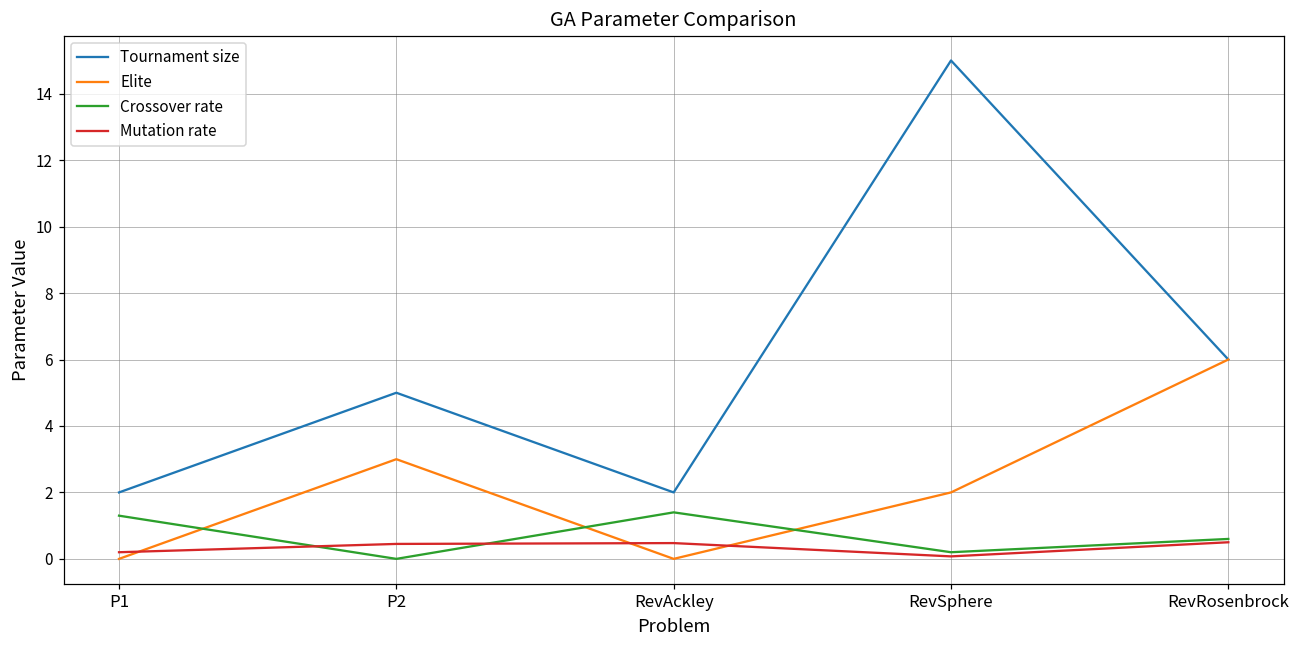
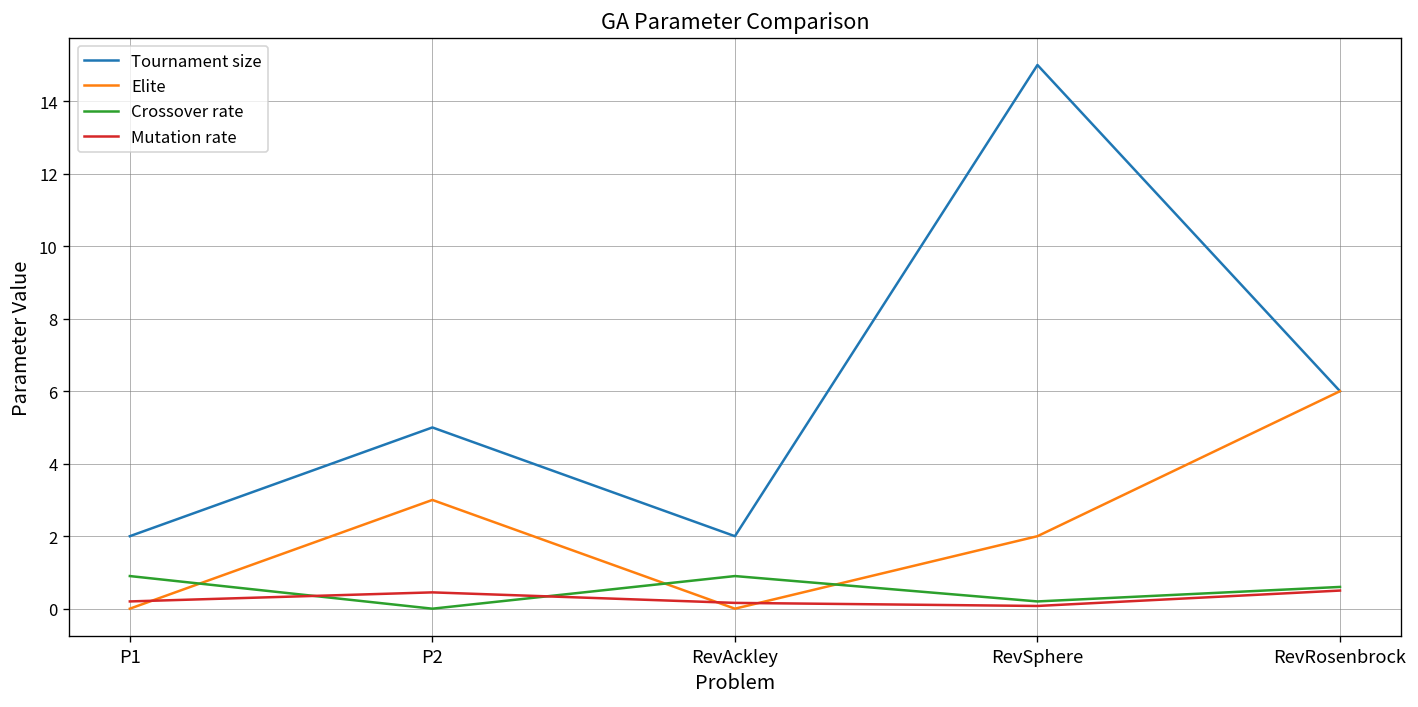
Crossover rate, P1: 1.3 -> 0.9
Crossover rate, RevAckley: 1.4 -> 0.9
Mutation rate, RevAckley: 0.5 -> 0.2
